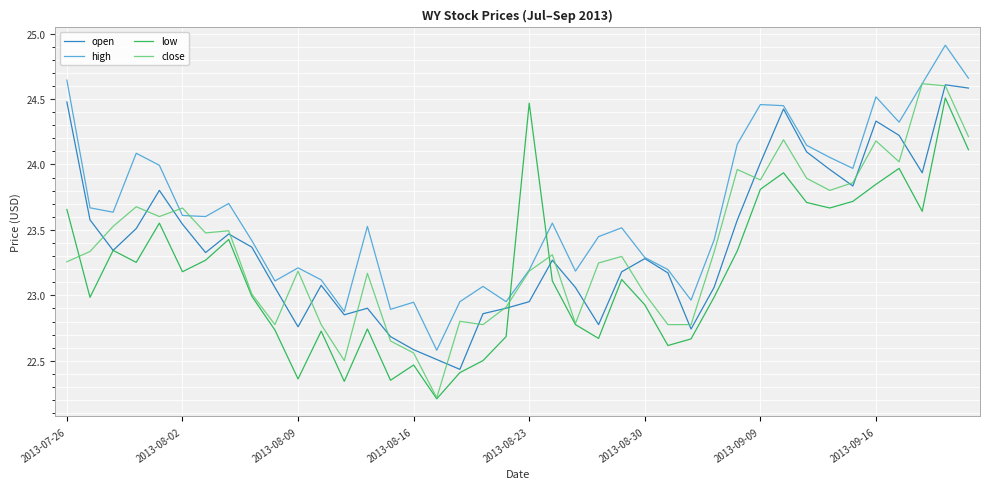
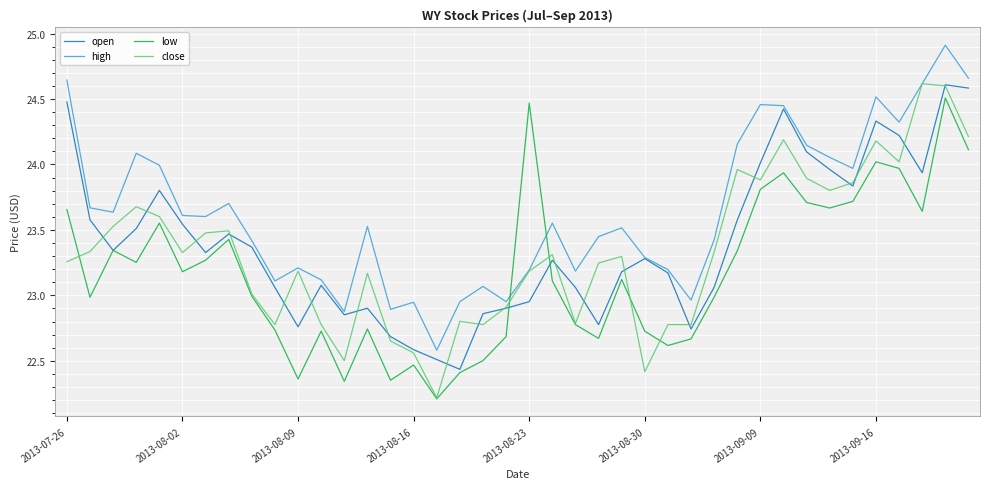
close, 2013-08-02: 23.67 -> 23.33
low, 2013-08-30: 22.93 -> 22.73
close, 2013-08-30: 23.01 -> 22.42
low, 2013-09-16: 23.85 -> 24.02
